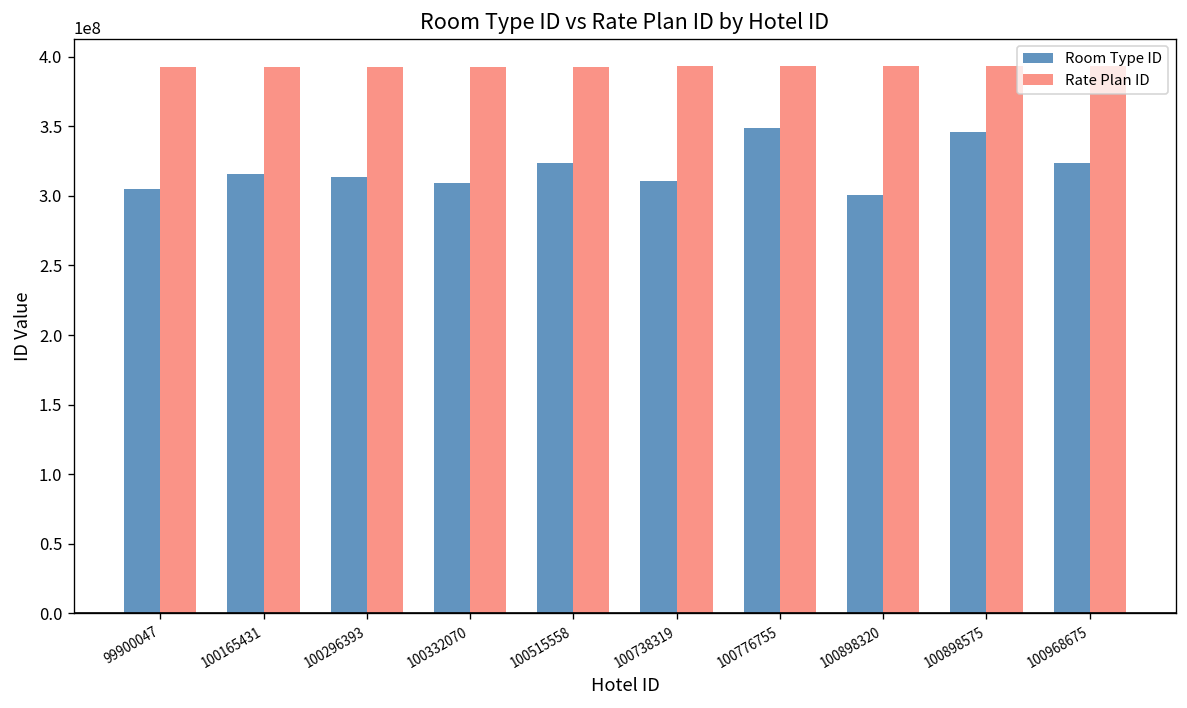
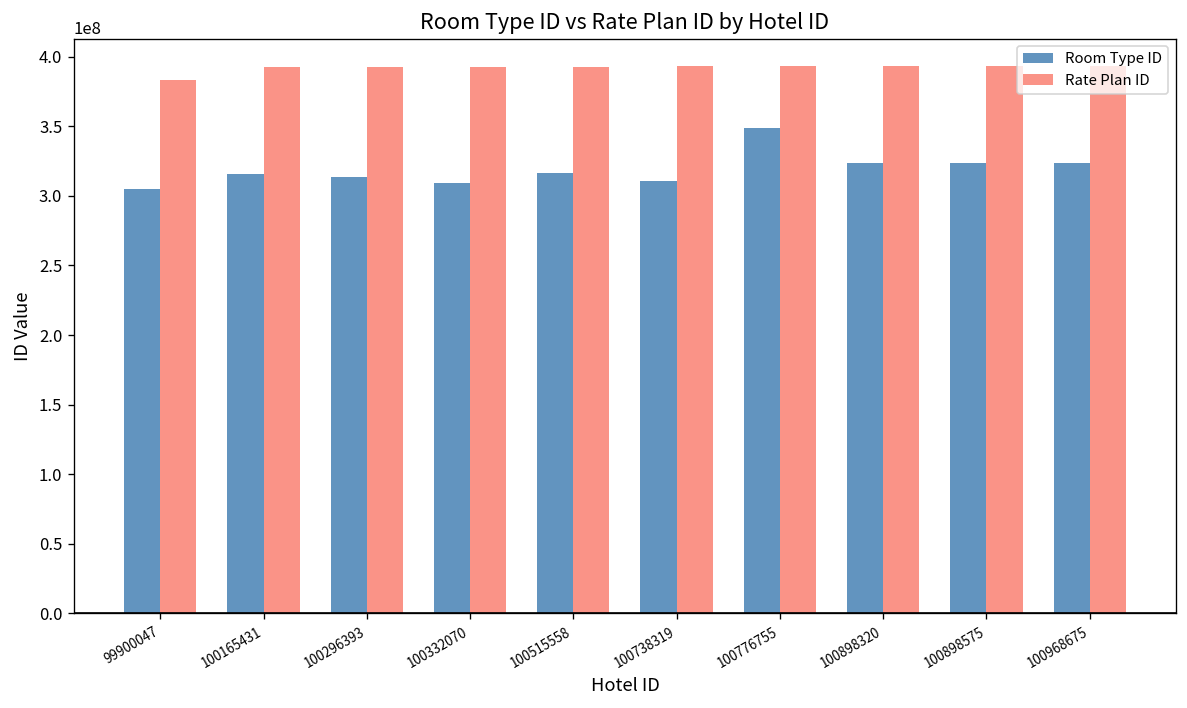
Rate Plan ID, 99900047: 393000000 -> 383000000
Room Type ID, 100515558: 324000000 -> 316000000
Room Type ID, 100898320: 301000000 -> 324000000
Room Type ID, 100898575: 346000000 -> 324000000
